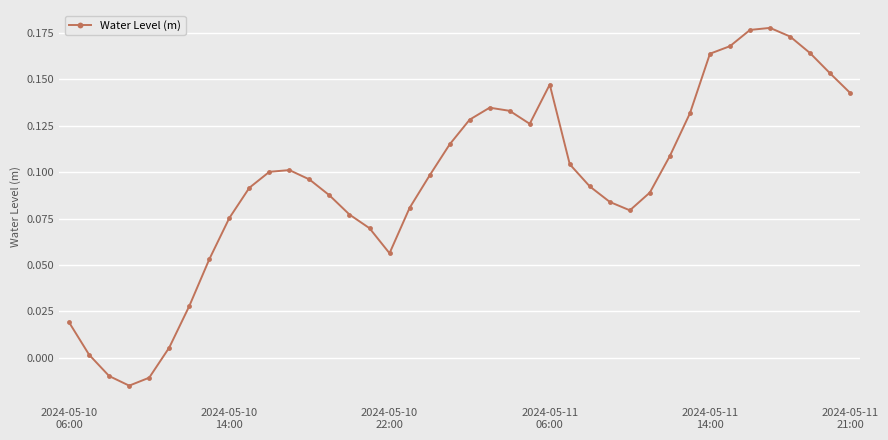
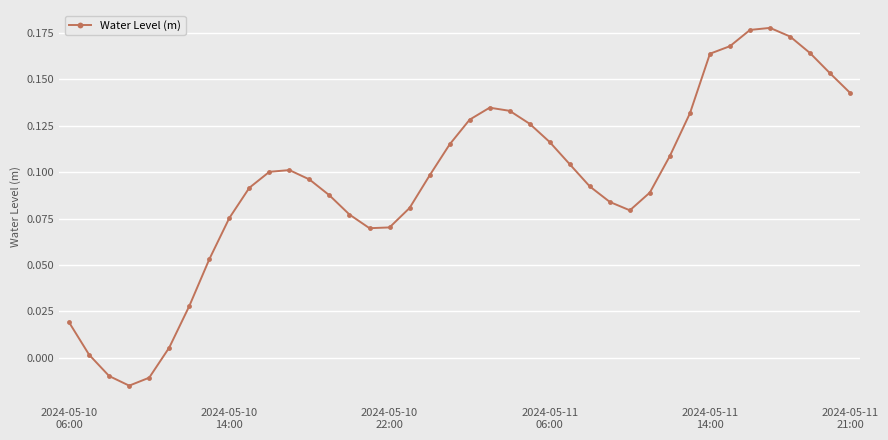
2024-05-10 22:00: 0.056 -> 0.070
2024-05-11 06:00: 0.147 -> 0.116
